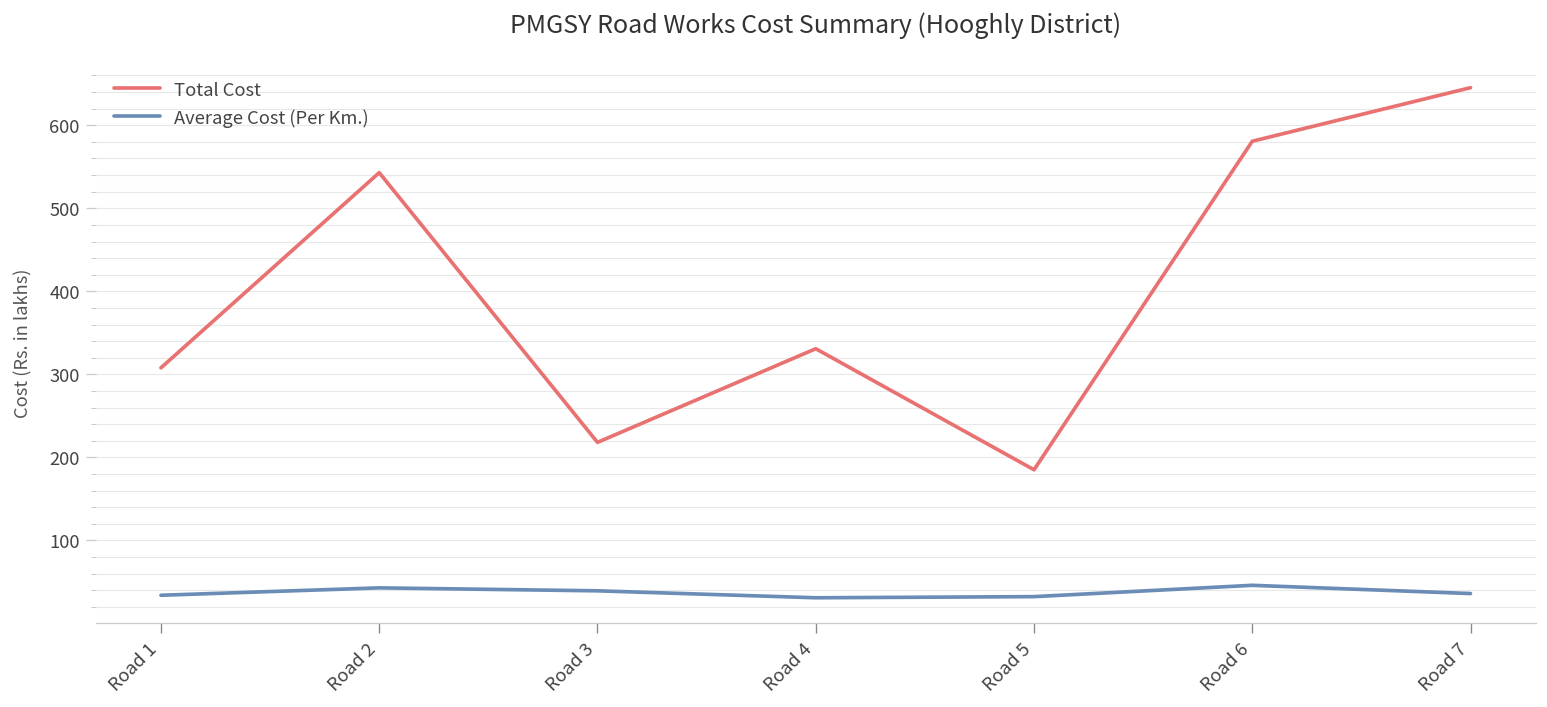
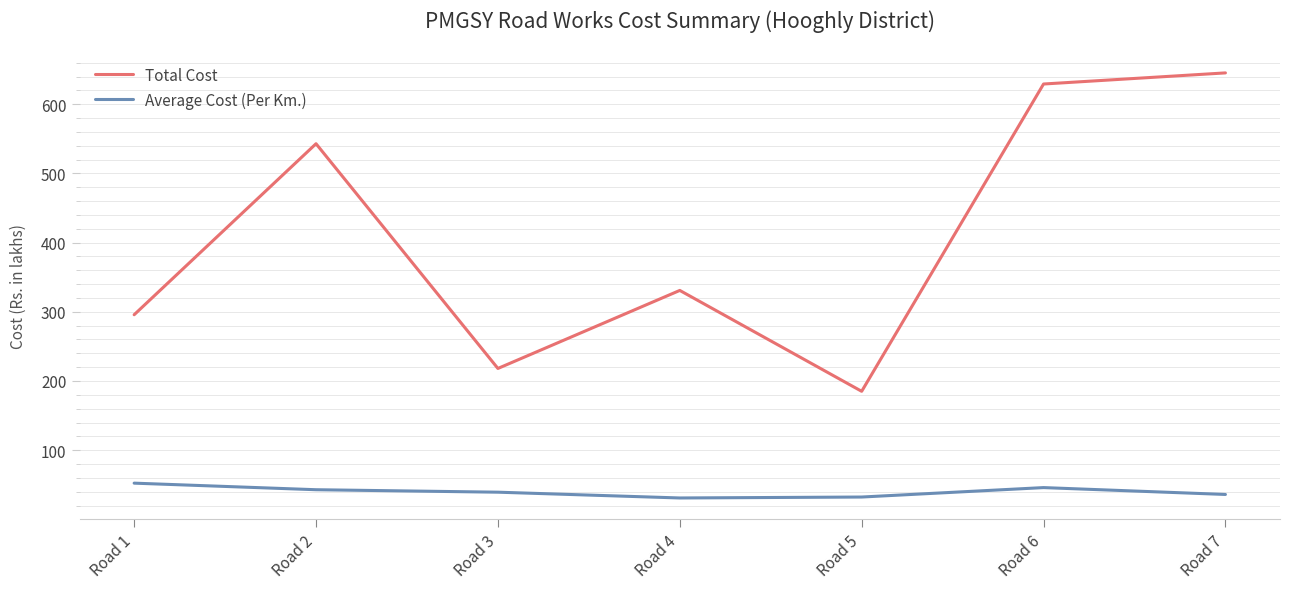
Total Cost, Road 1: 310 -> 300
Average Cost (Per Km.), Road 1: 30 -> 50
Total Cost, Road 6: 580 -> 630
